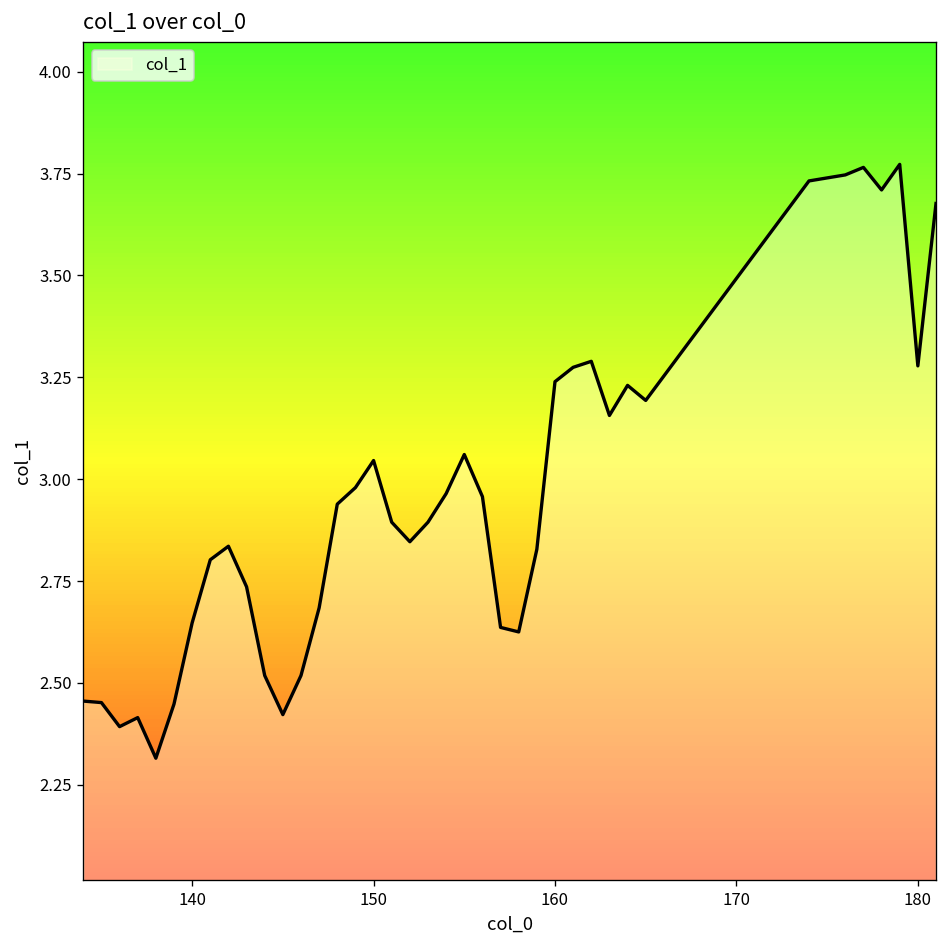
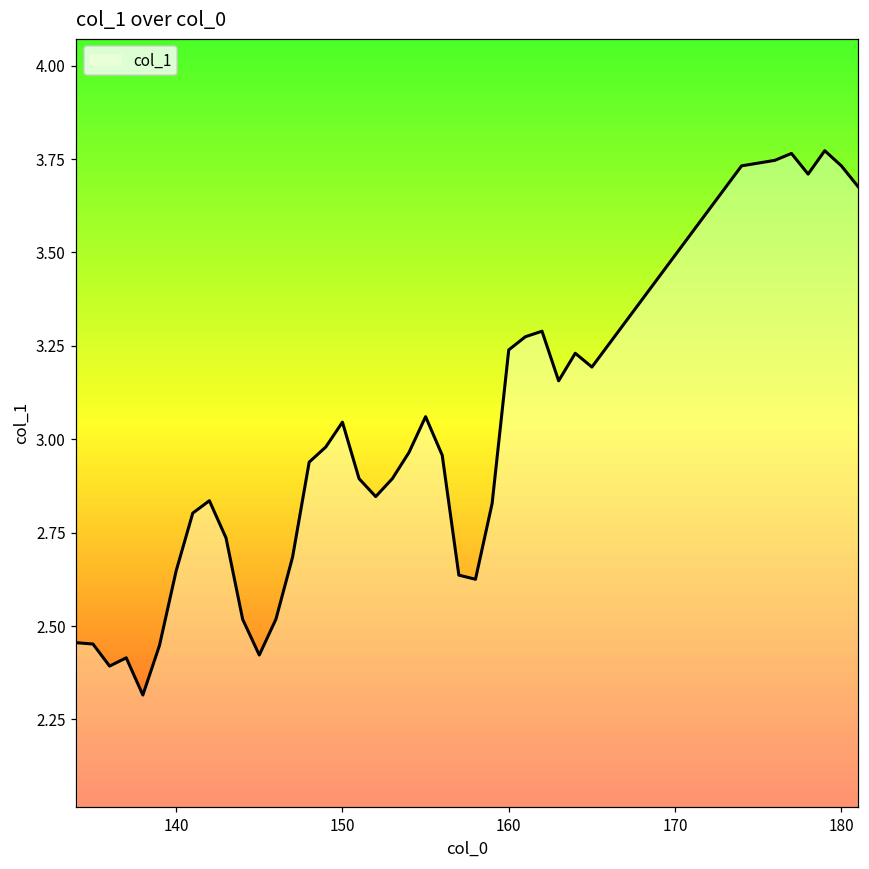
180: 3.28 -> 3.73
